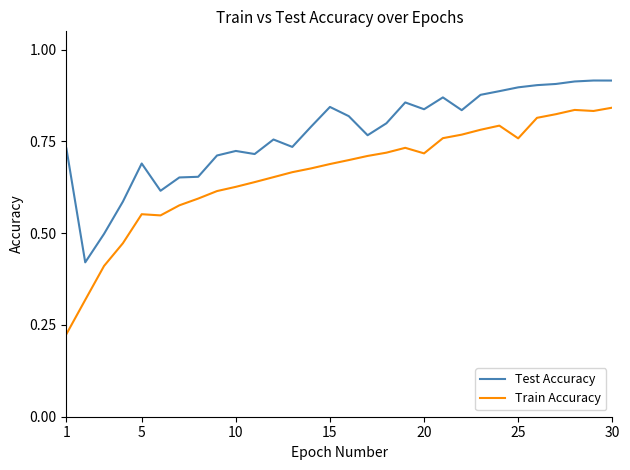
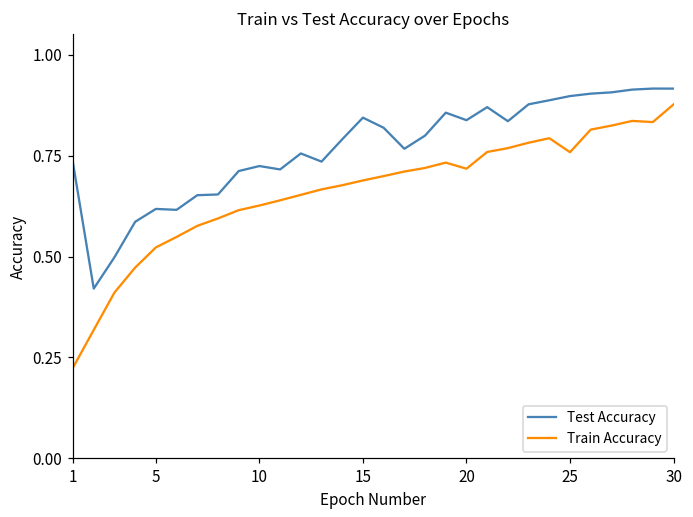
Test Accuracy, 5: 0.69 -> 0.62
Train Accuracy, 5: 0.55 -> 0.52
Train Accuracy, 30: 0.84 -> 0.88
